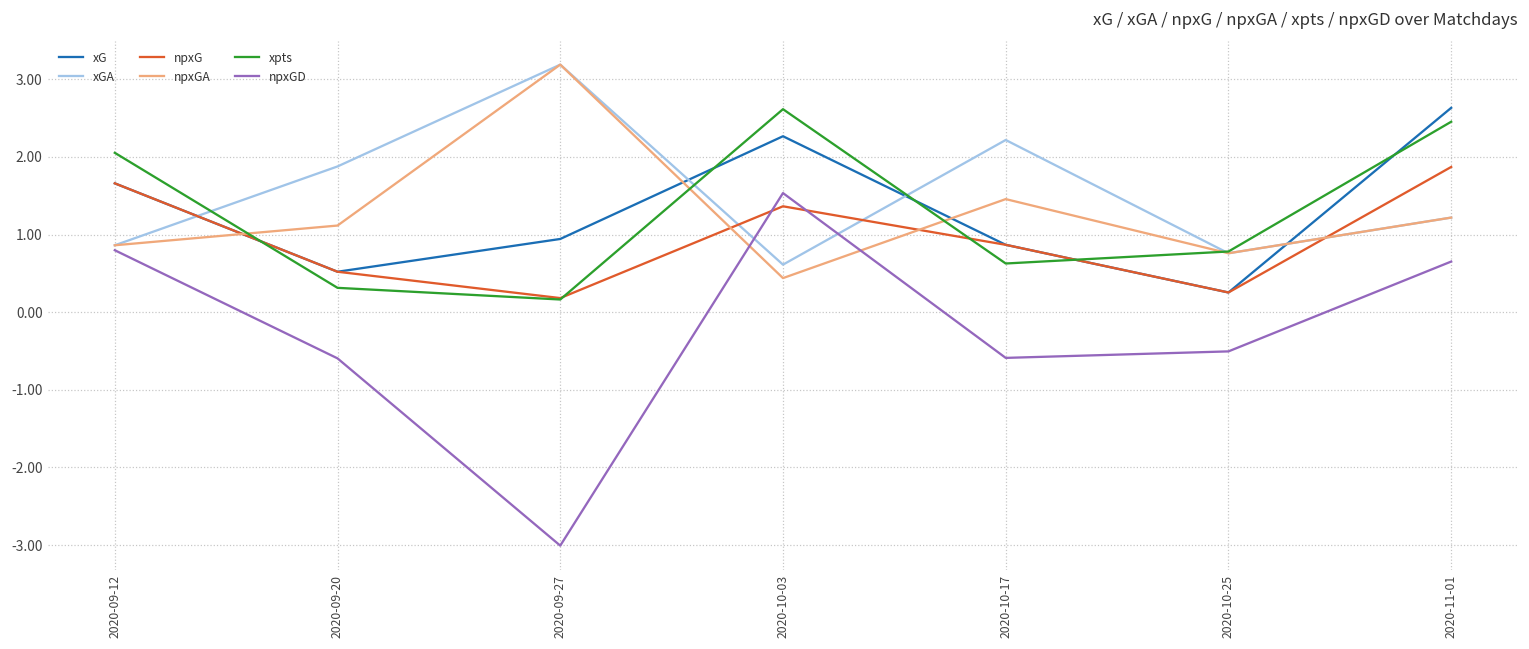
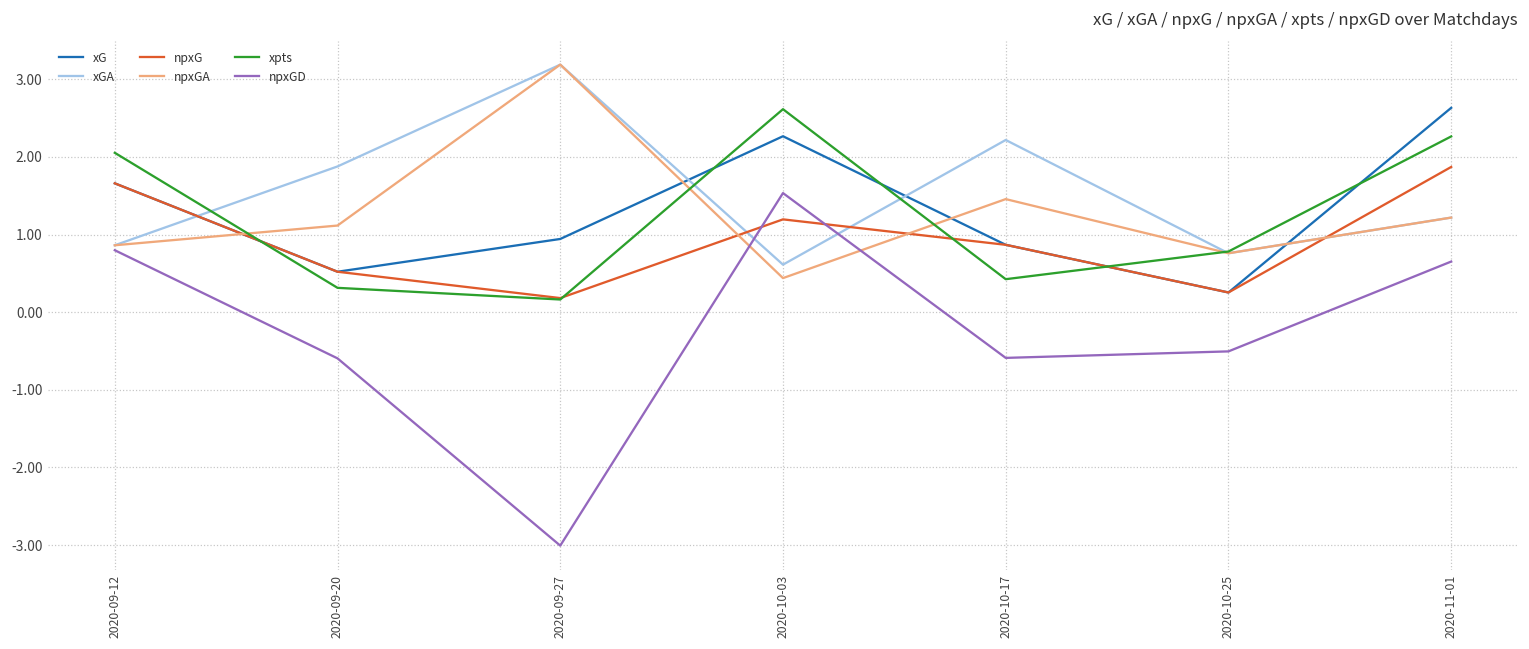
npxG, 2020-10-03: 1.4 -> 1.2
xpts, 2020-10-17: 0.6 -> 0.4
xpts, 2020-11-01: 2.5 -> 2.3
